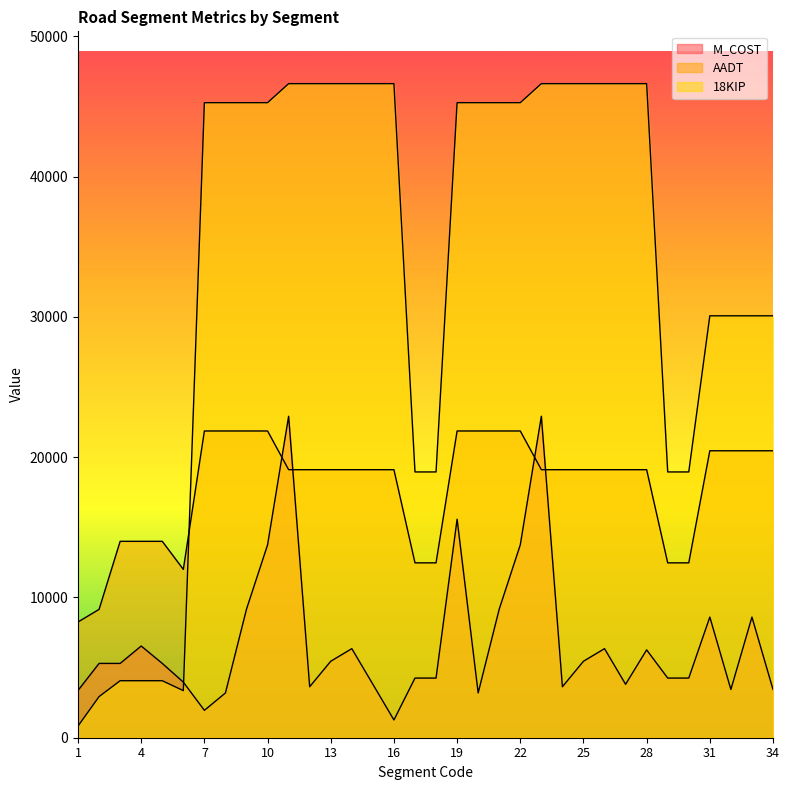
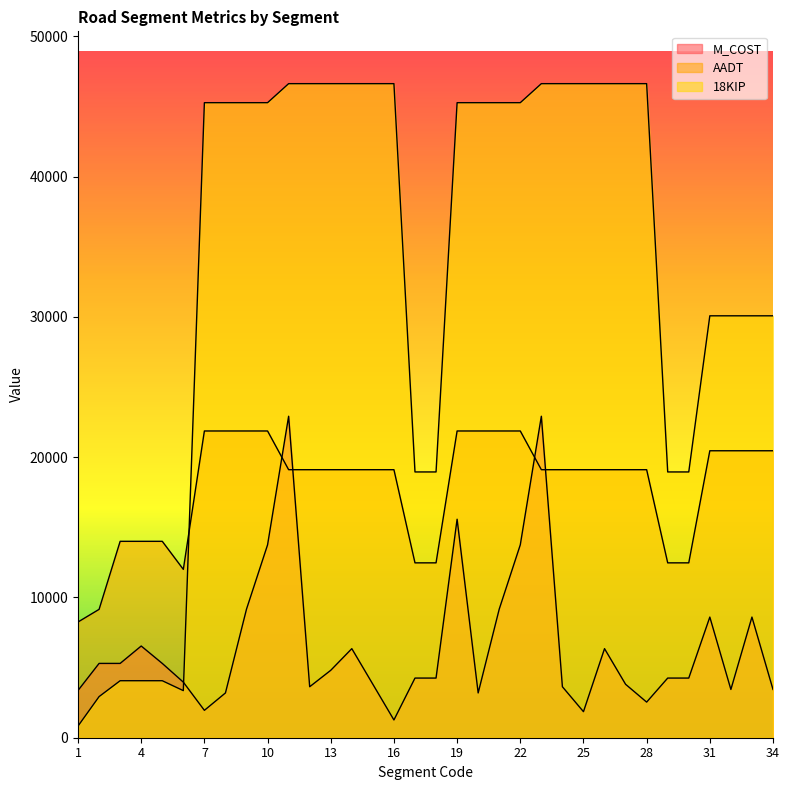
M_COST, 13: 5500 -> 4800
M_COST, 25: 5500 -> 1900
M_COST, 28: 6300 -> 2500
